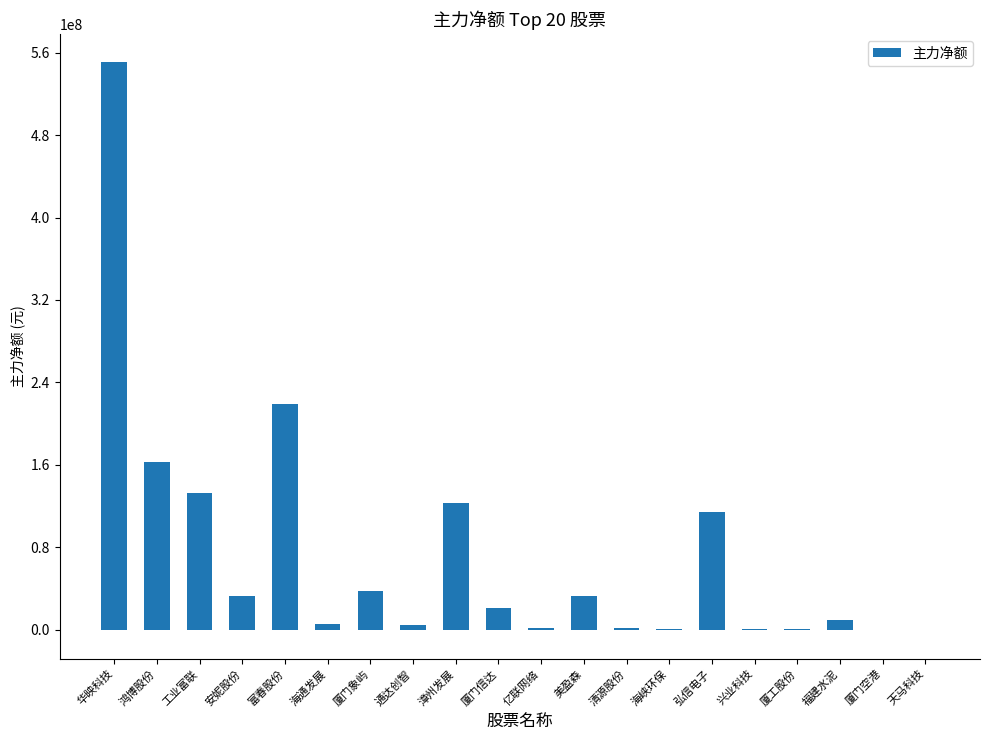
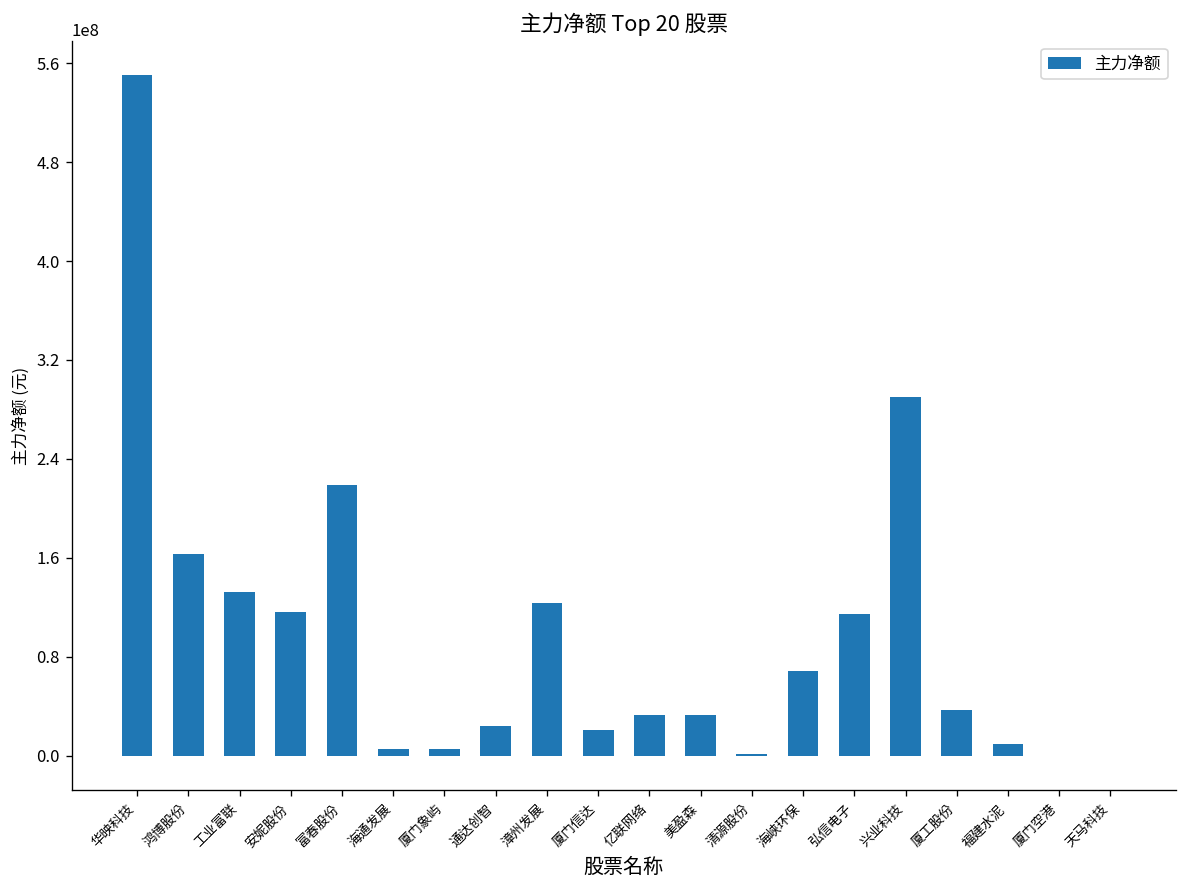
安妮股份: 33000000 -> 116000000
厦门象屿: 38000000 -> 5000000
通达创智: 5000000 -> 24000000
亿联网络: 2000000 -> 33000000
海峡环保: 1000000 -> 68000000
兴业科技: 0 -> 290000000
厦工股份: 0 -> 37000000
